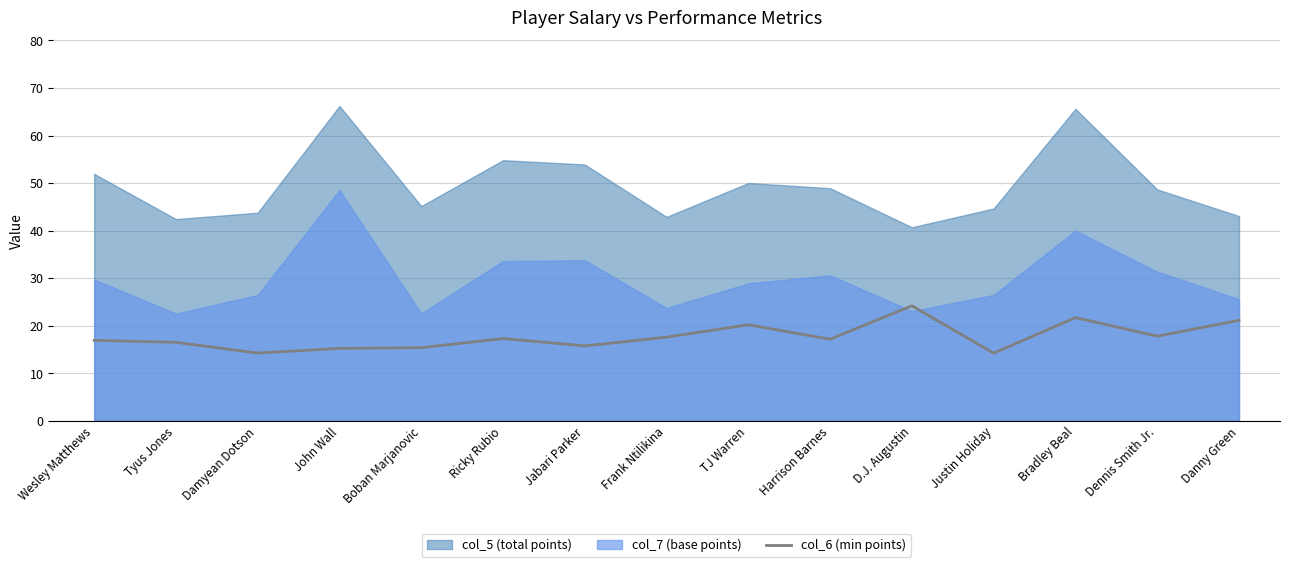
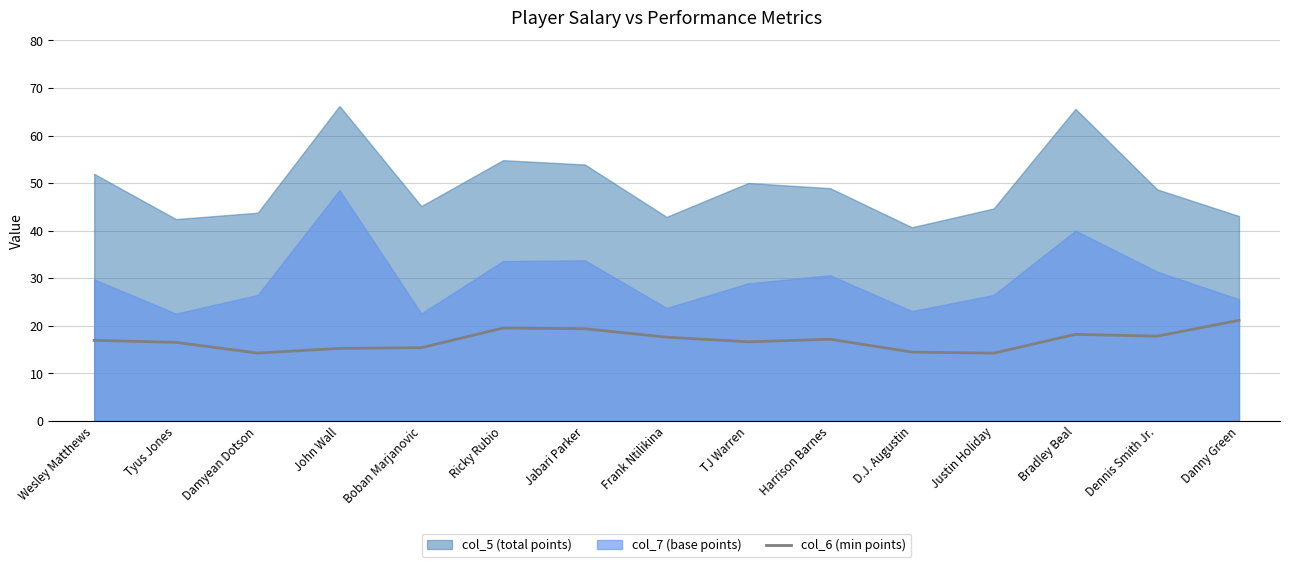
col_6 (min points), Ricky Rubio: 17 -> 20
col_6 (min points), Jabari Parker: 16 -> 19
col_6 (min points), TJ Warren: 20 -> 17
col_6 (min points), D.J. Augustin: 24 -> 14
col_6 (min points), Bradley Beal: 22 -> 18
